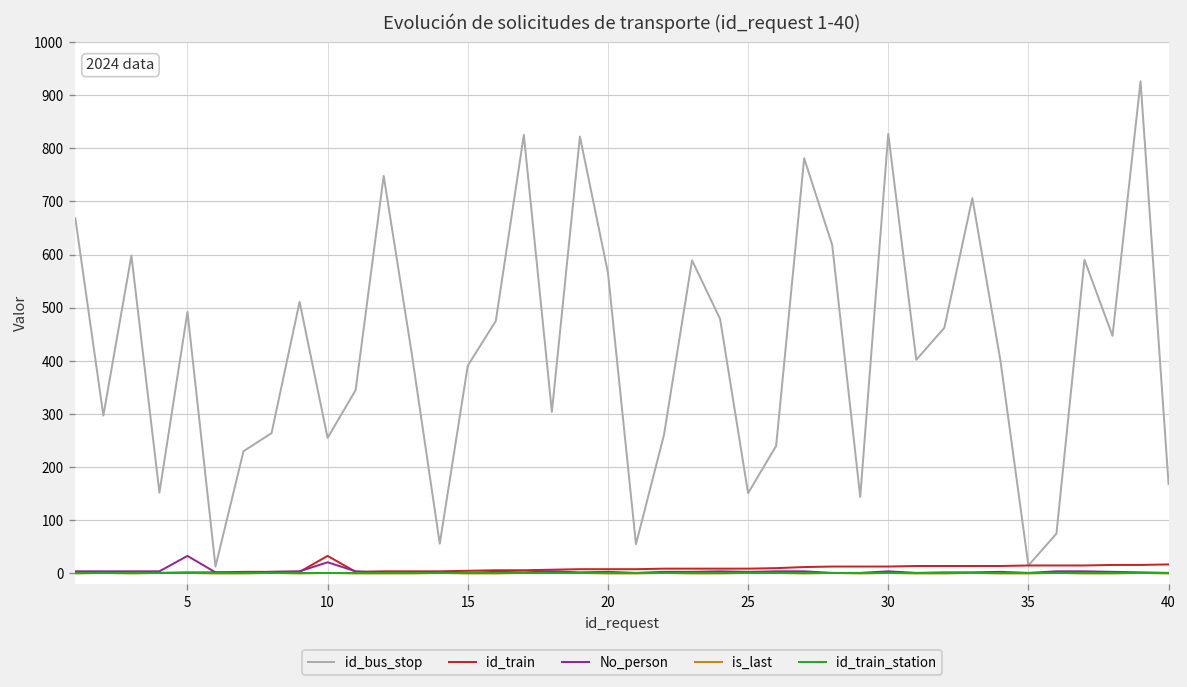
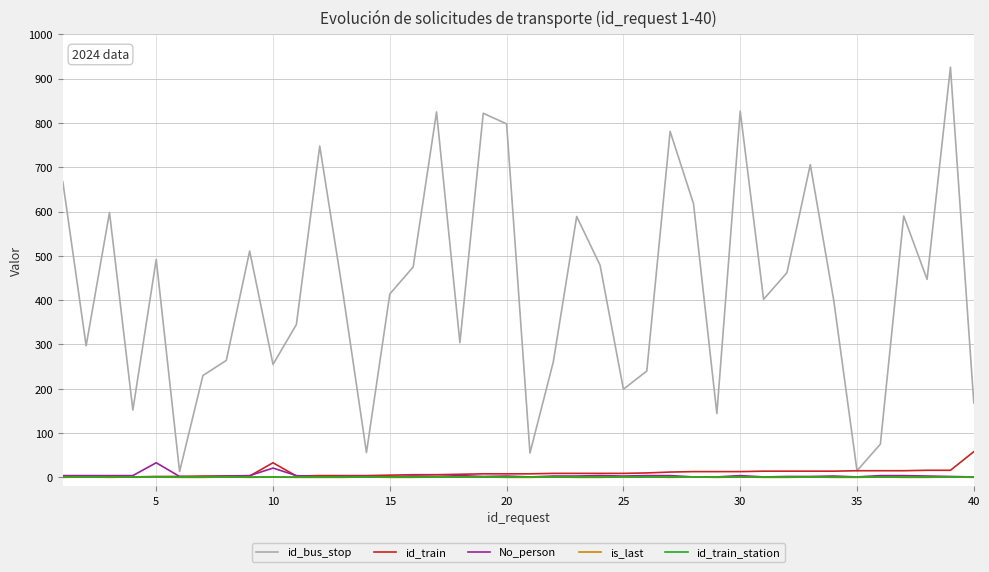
id_bus_stop, 15: 390 -> 410
id_bus_stop, 20: 570 -> 800
id_bus_stop, 25: 150 -> 200
id_train, 40: 20 -> 60
